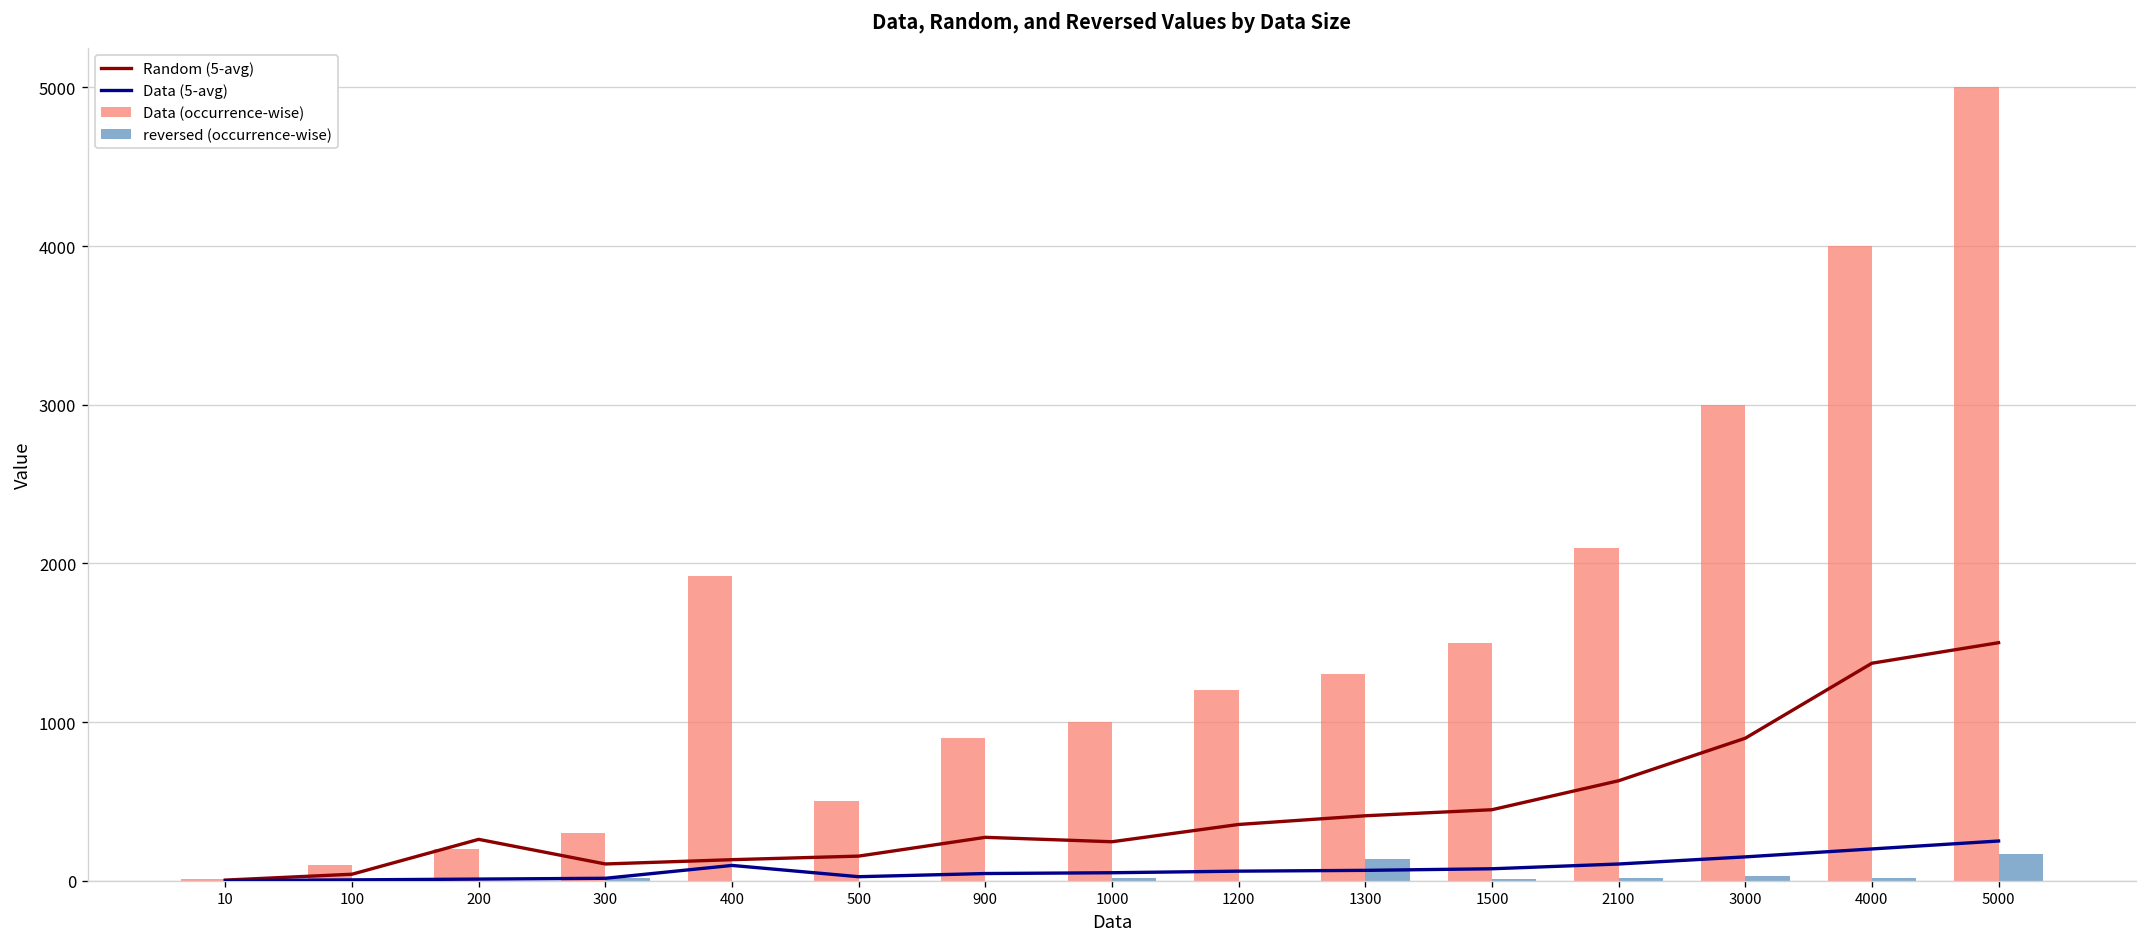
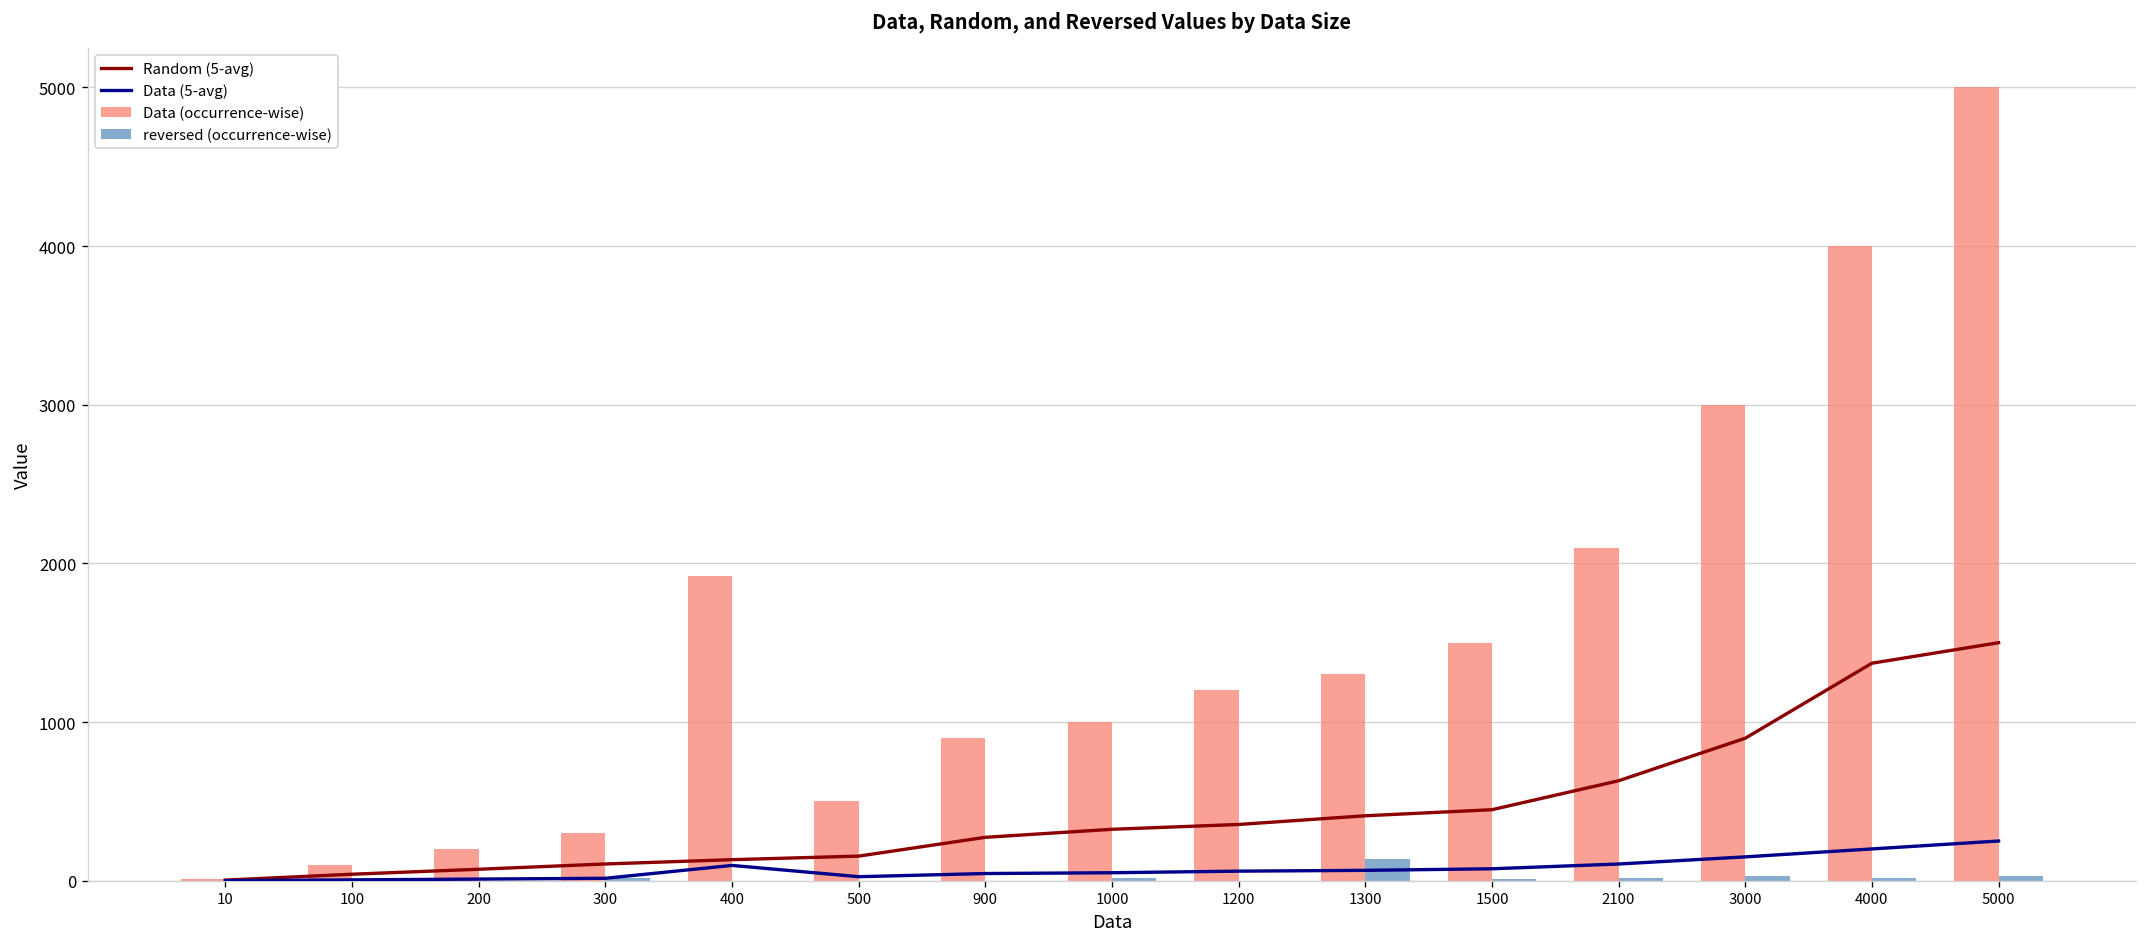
Random (5-avg), 200: 260 -> 70
Random (5-avg), 1000: 250 -> 320
reversed (occurrence-wise), 5000: 170 -> 30
